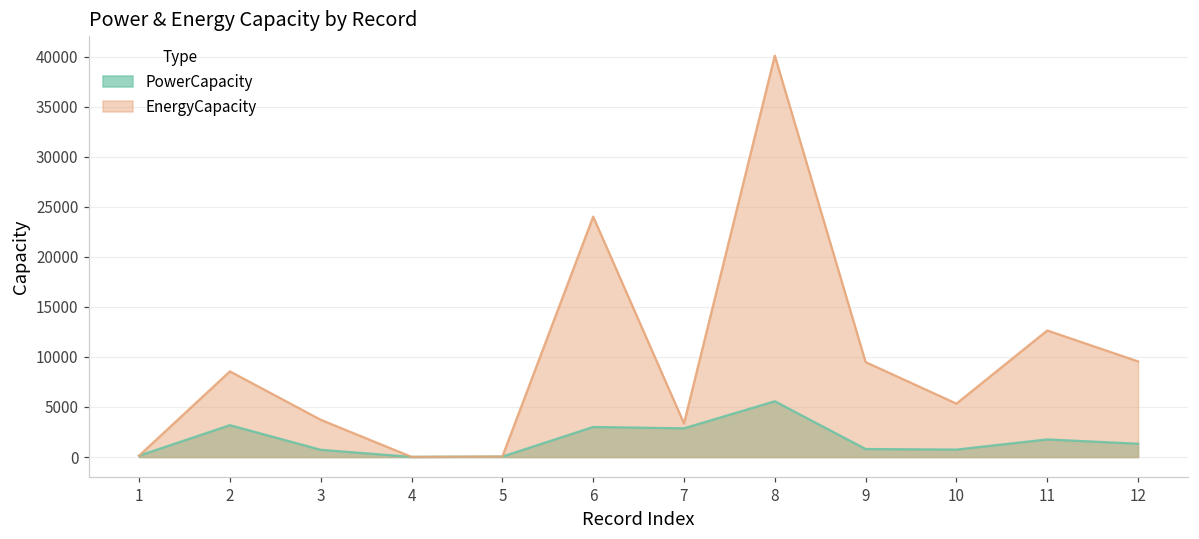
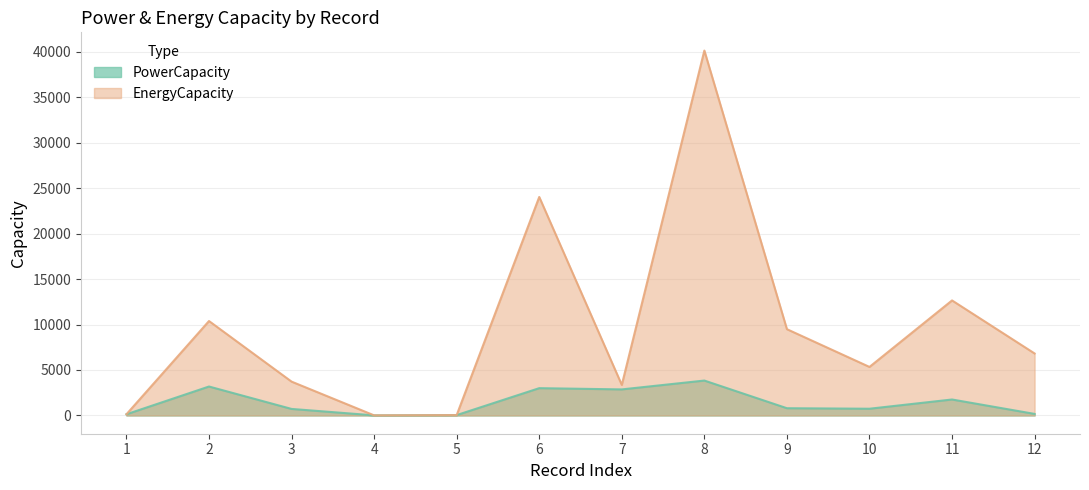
EnergyCapacity, 2: 9000 -> 10000
PowerCapacity, 8: 6000 -> 4000
PowerCapacity, 12: 1000 -> 0
EnergyCapacity, 12: 10000 -> 7000
